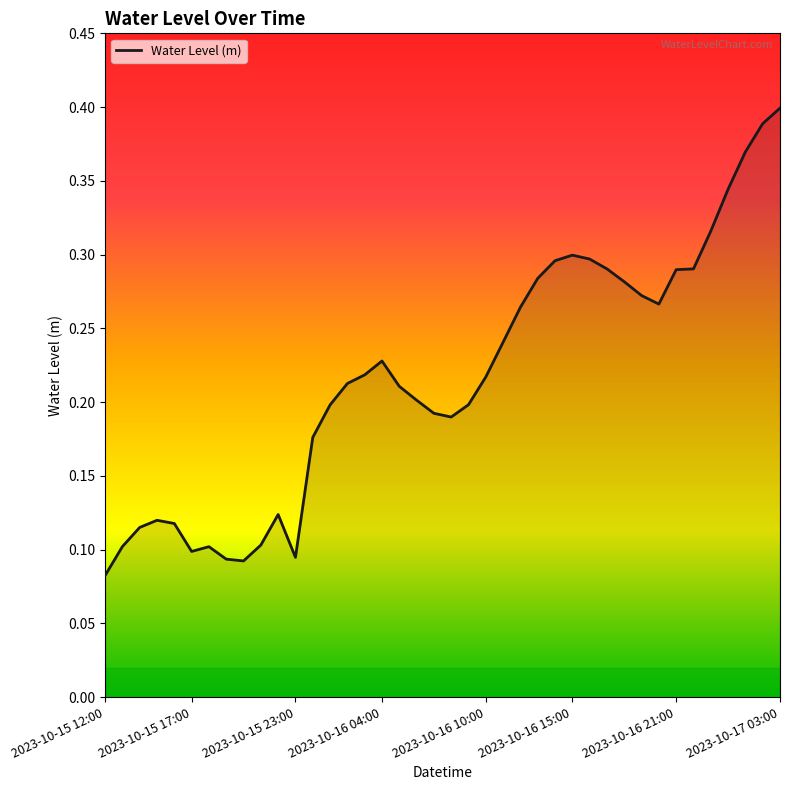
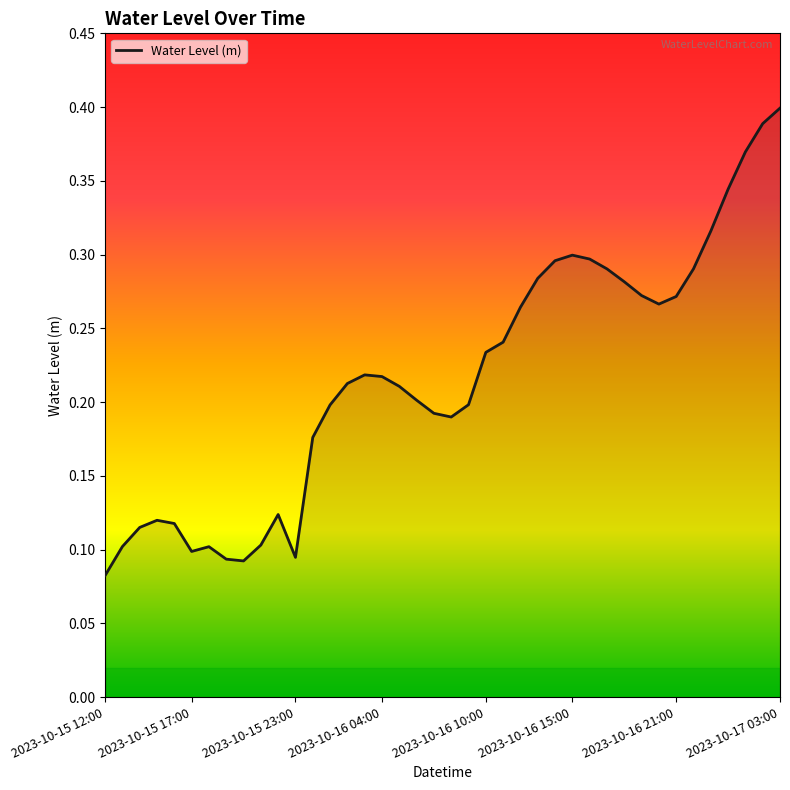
2023-10-16 04:00: 0.228 -> 0.217
2023-10-16 10:00: 0.217 -> 0.234
2023-10-16 21:00: 0.290 -> 0.272
